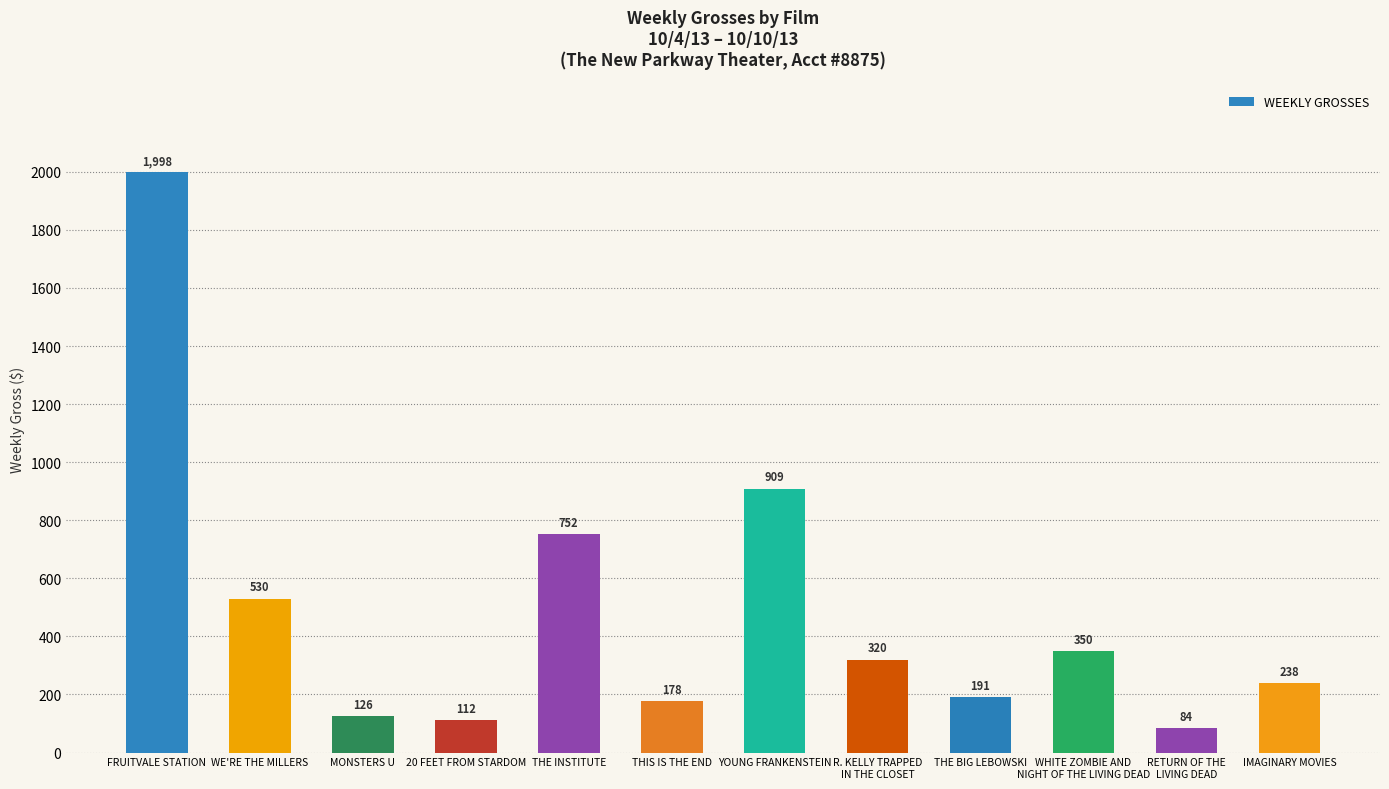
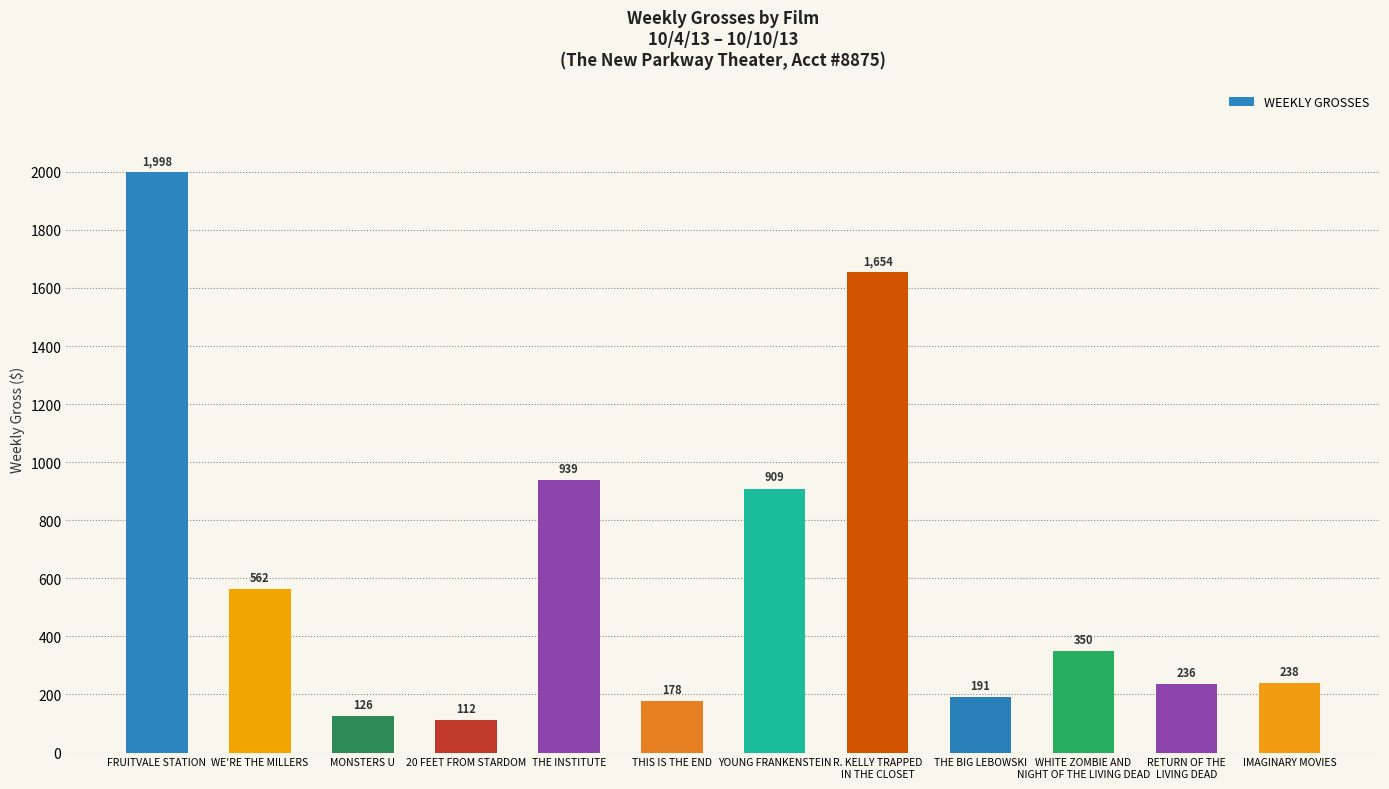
WE'RE THE MILLERS: 530 -> 562
THE INSTITUTE: 752 -> 939
R. KELLY TRAPPED IN THE CLOSET: 320 -> 1,654
RETURN OF THE LIVING DEAD: 84 -> 236
